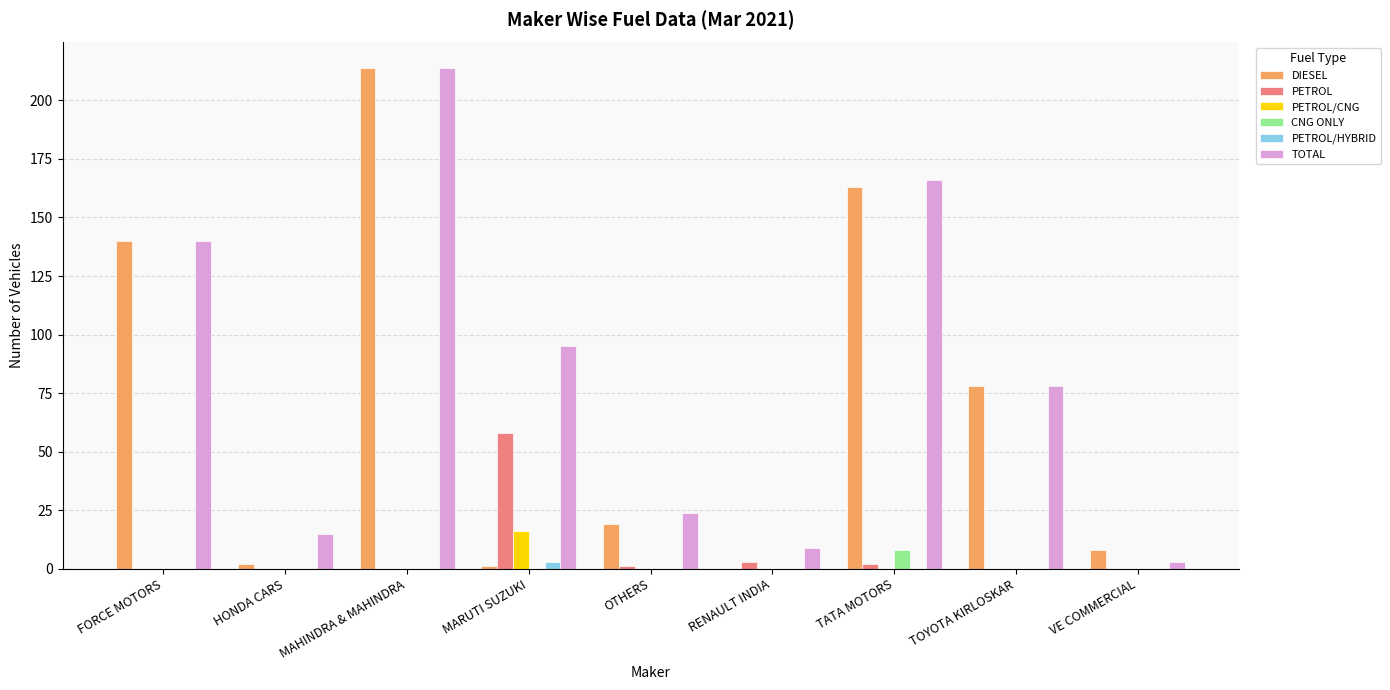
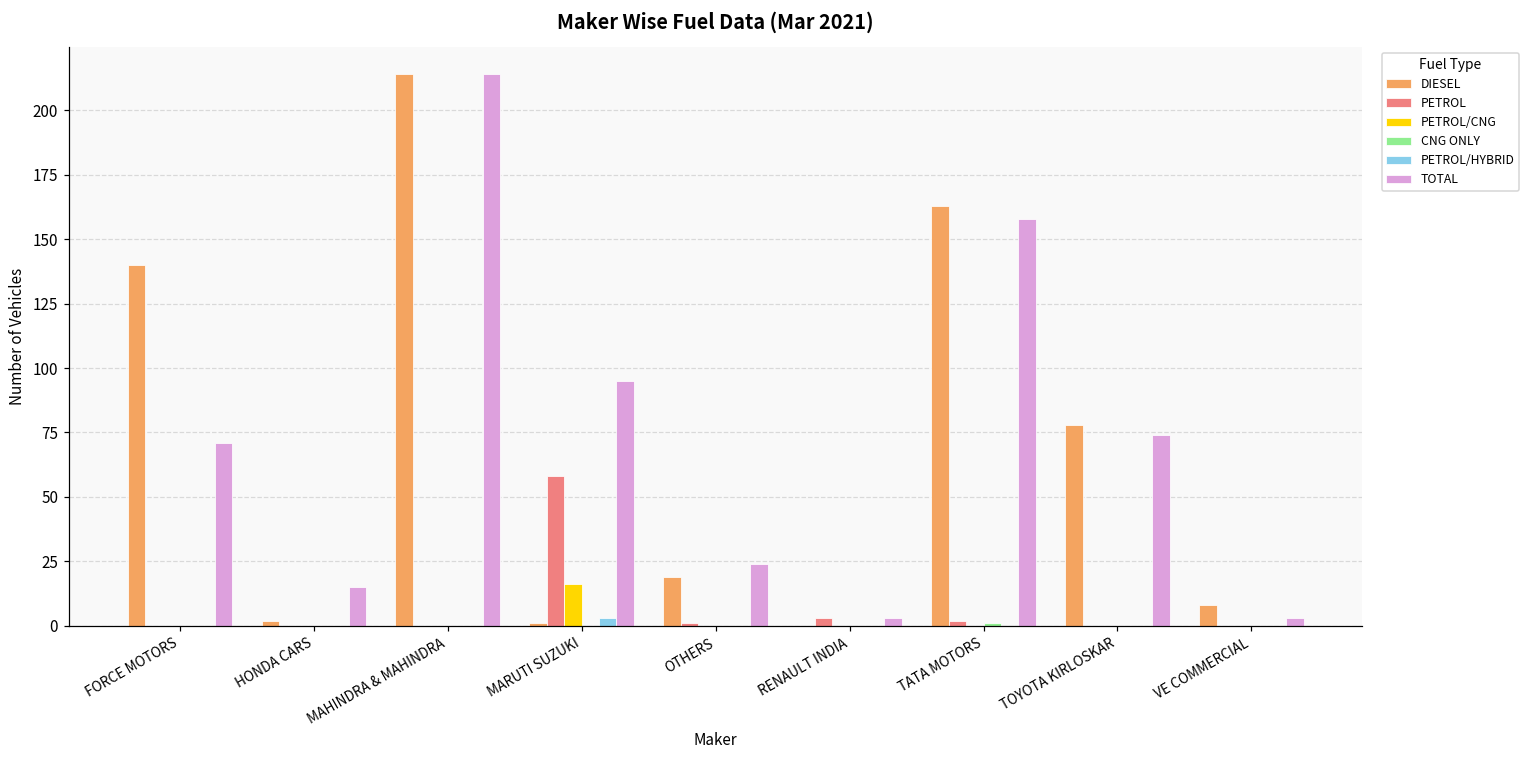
TOTAL, FORCE MOTORS: 140 -> 71
TOTAL, RENAULT INDIA: 9 -> 3
CNG ONLY, TATA MOTORS: 8 -> 1
TOTAL, TATA MOTORS: 166 -> 158
TOTAL, TOYOTA KIRLOSKAR: 78 -> 74
